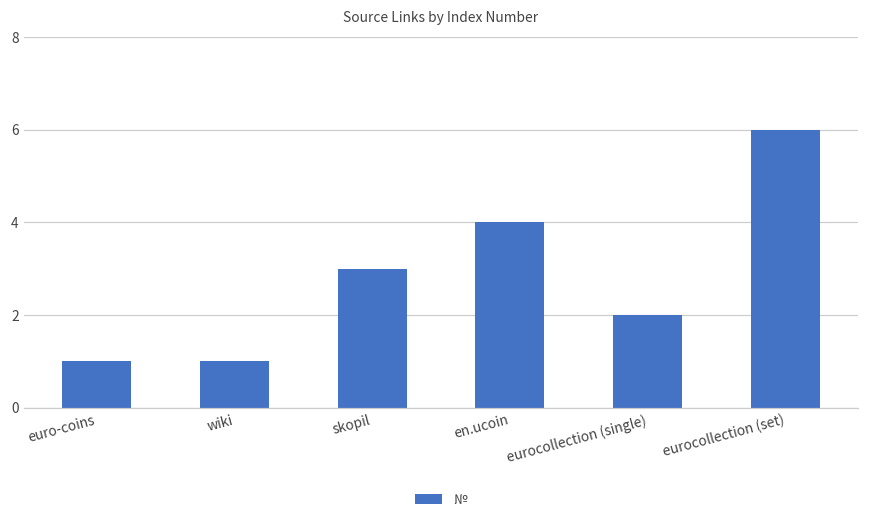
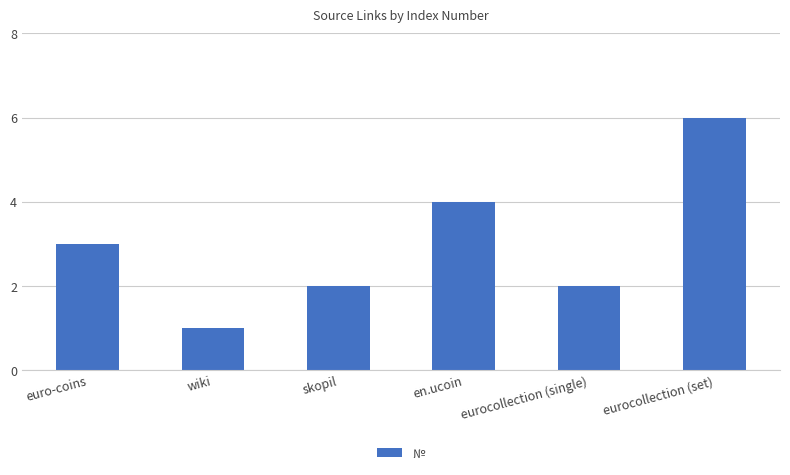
euro-coins: 1 -> 3
skopil: 3 -> 2
